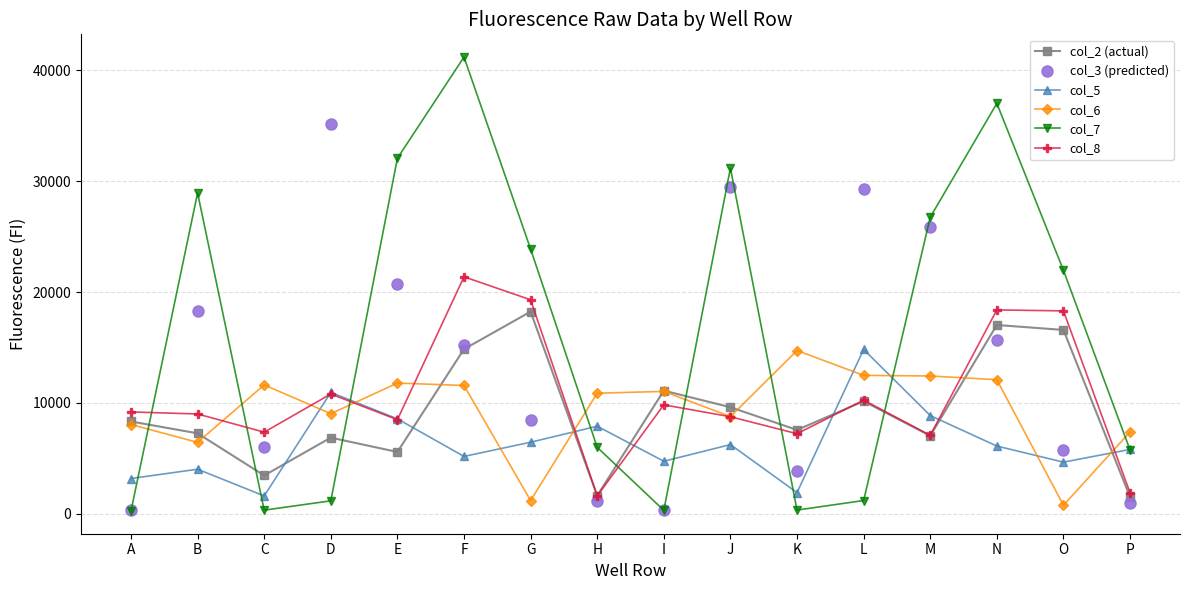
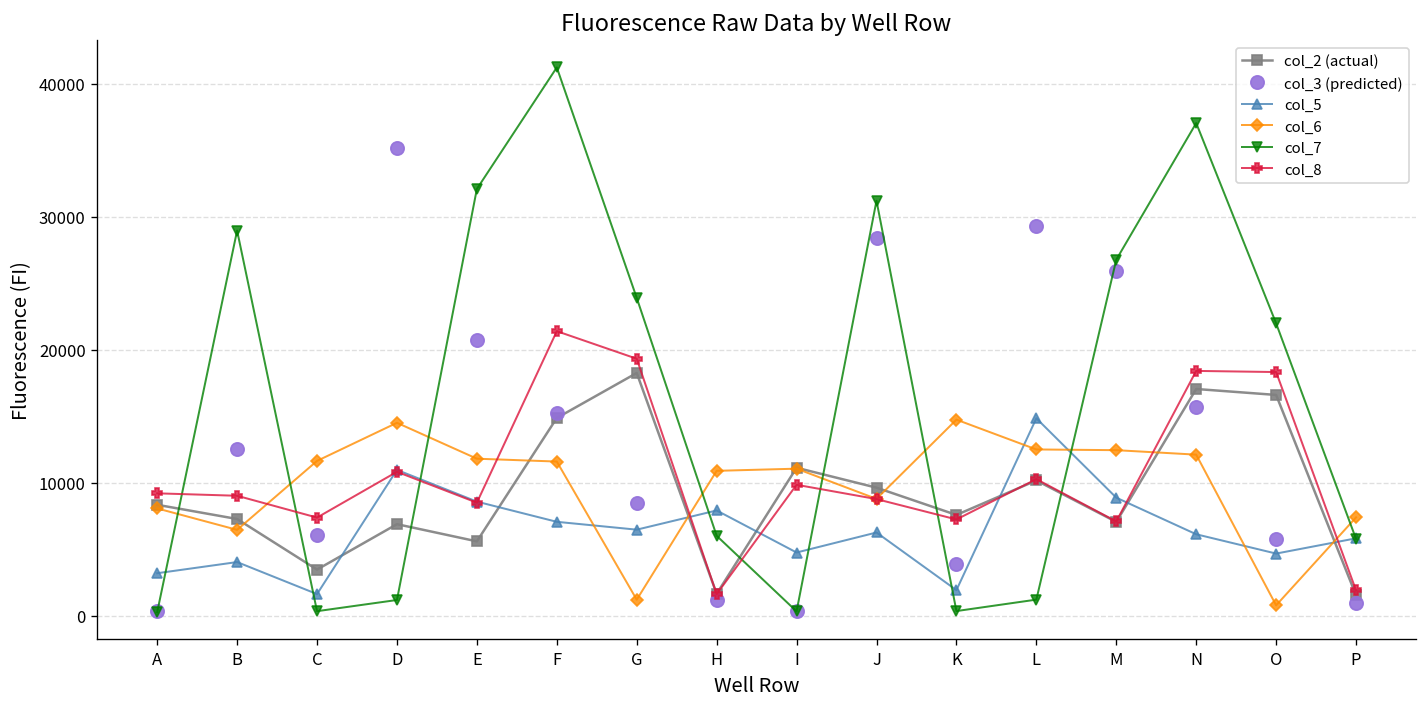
col_3 (predicted), B: 18300 -> 12500
col_6, D: 9000 -> 14500
col_5, F: 5200 -> 7100
col_3 (predicted), J: 29500 -> 28400
